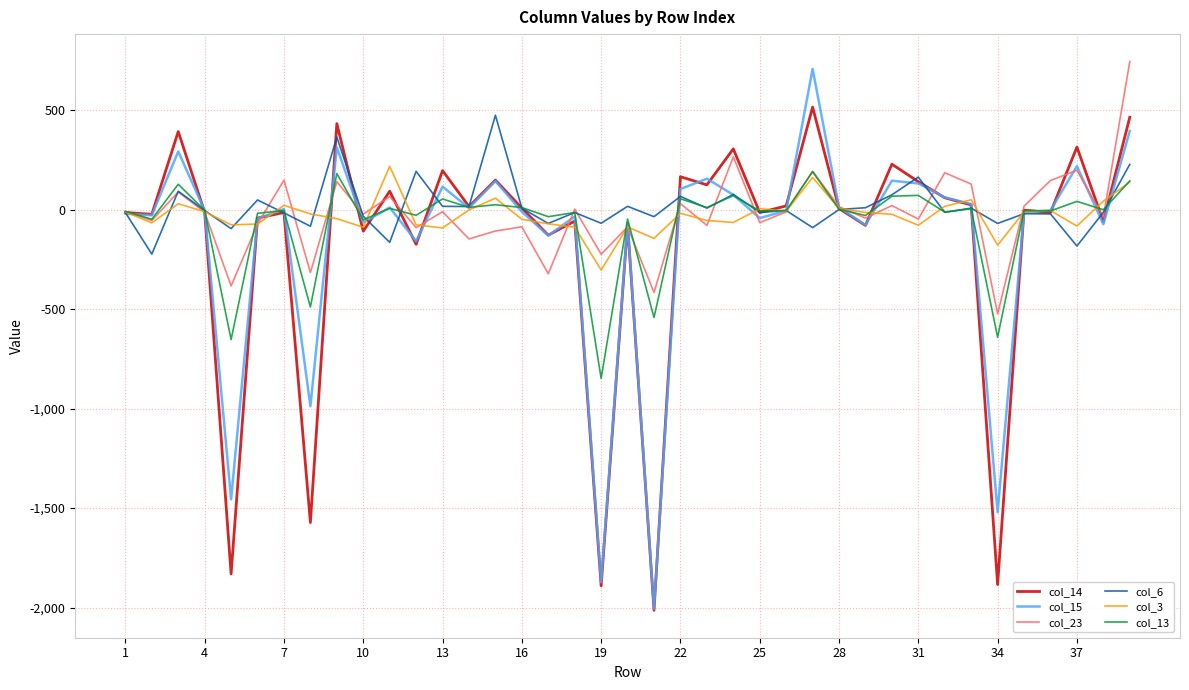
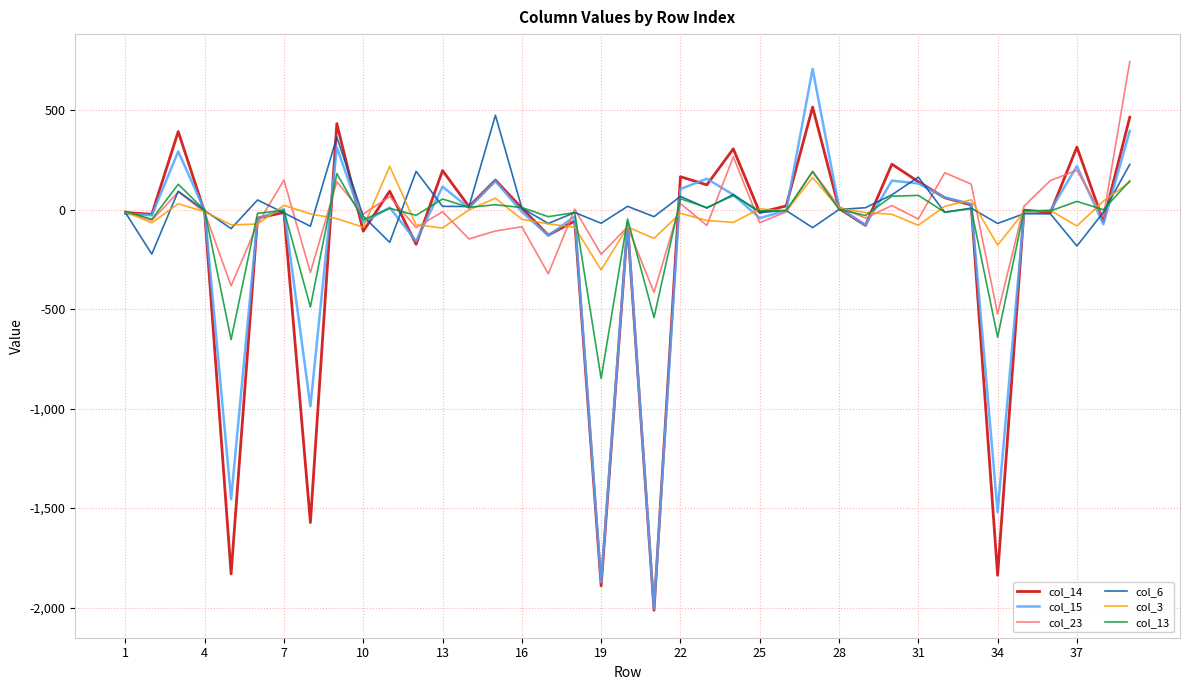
col_14, 34: -1,880 -> -1,840
